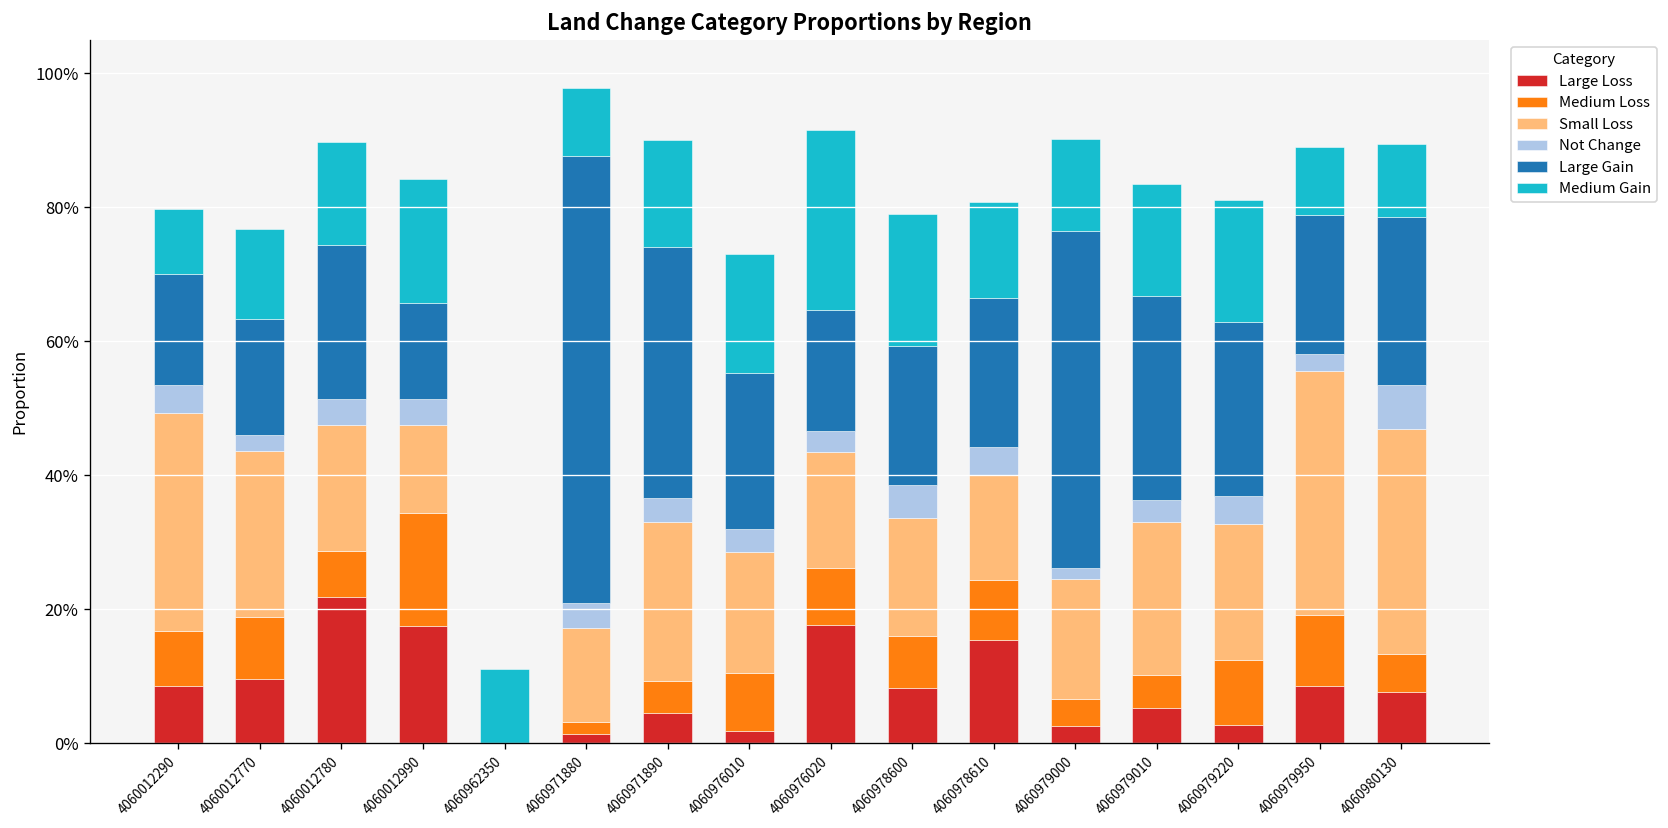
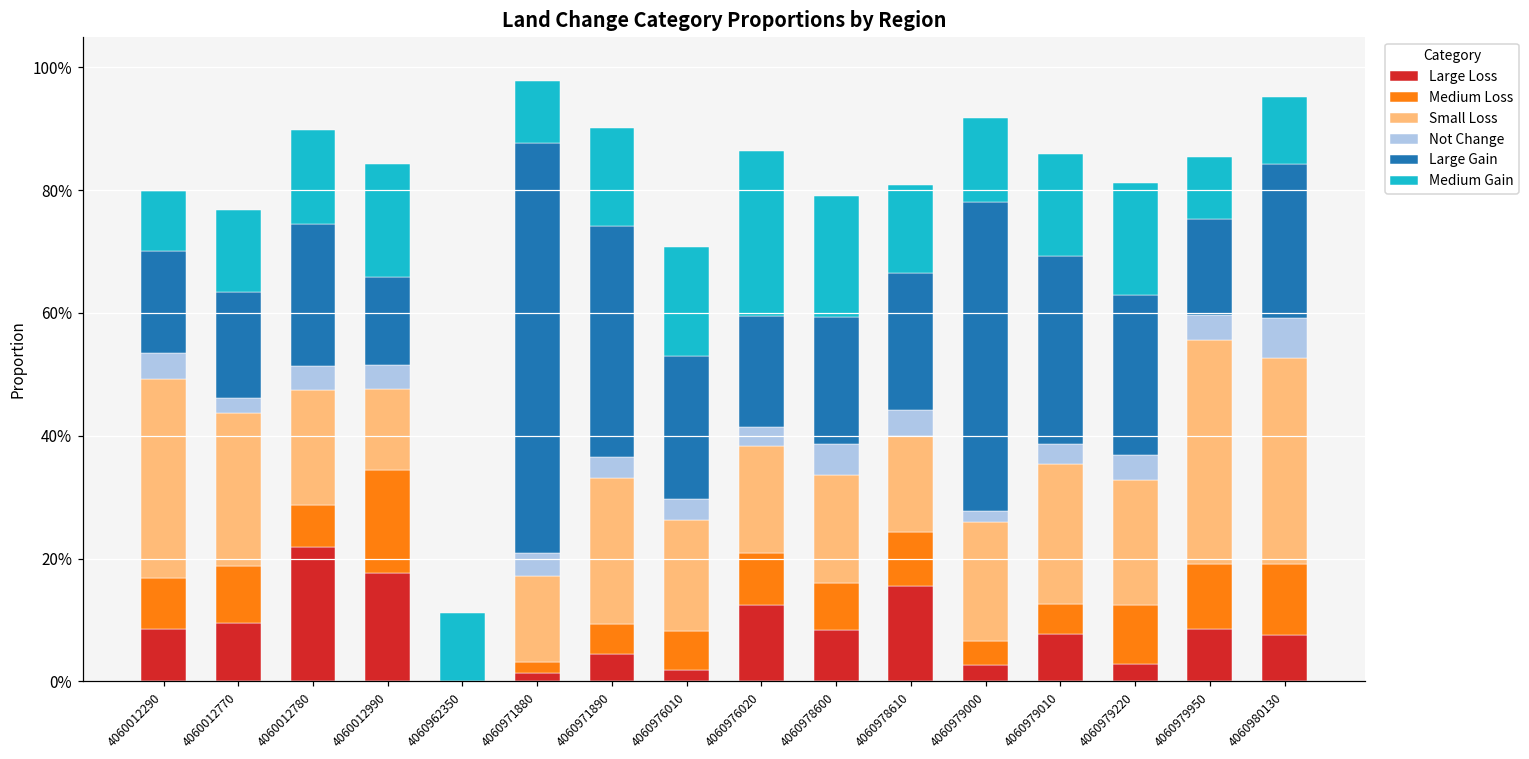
Medium Loss, 4060976010: 9% -> 6%
Large Loss, 4060976020: 18% -> 12%
Small Loss, 4060979000: 18% -> 19%
Large Loss, 4060979010: 5% -> 8%
Not Change, 4060979950: 3% -> 4%
Large Gain, 4060979950: 21% -> 16%
Medium Loss, 4060980130: 6% -> 11%
